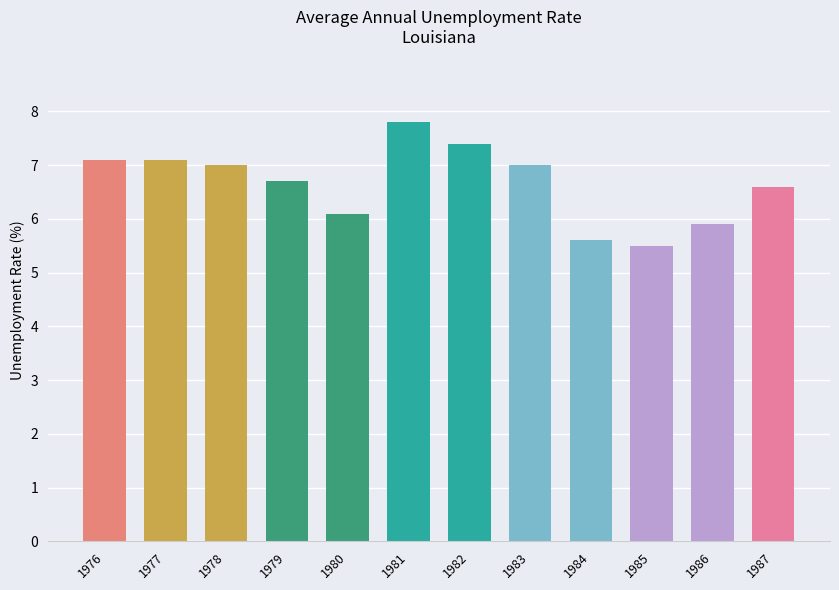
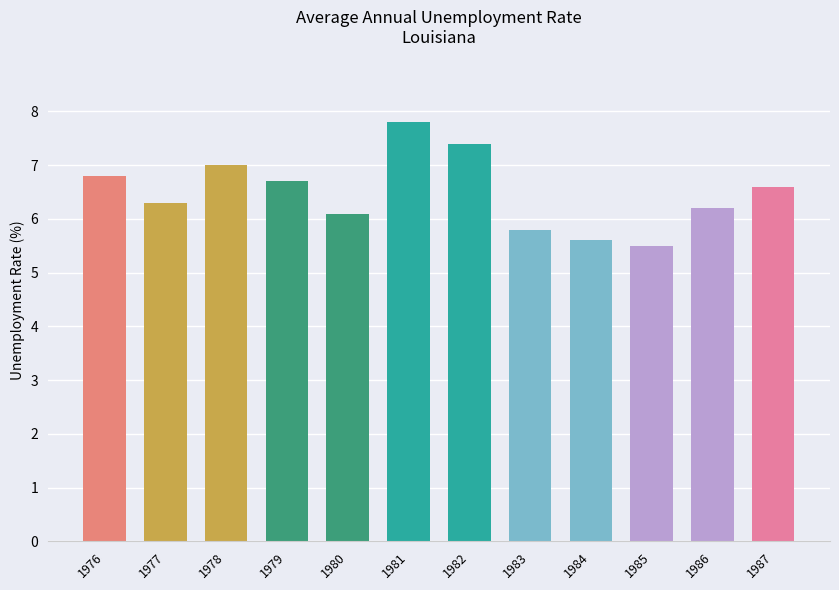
1976: 7.1 -> 6.8
1977: 7.1 -> 6.3
1983: 7.0 -> 5.8
1986: 5.9 -> 6.2
